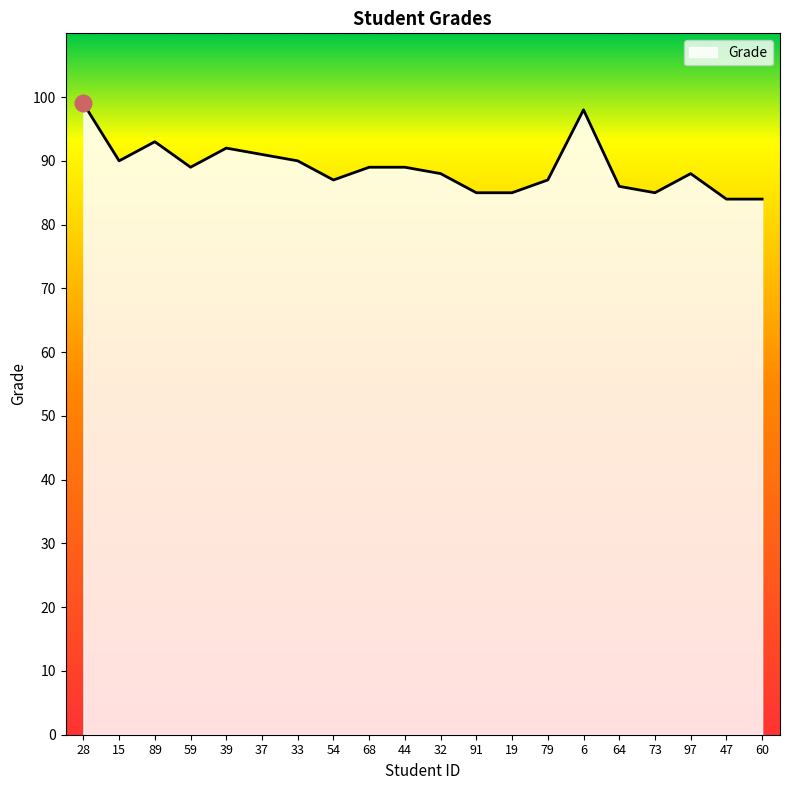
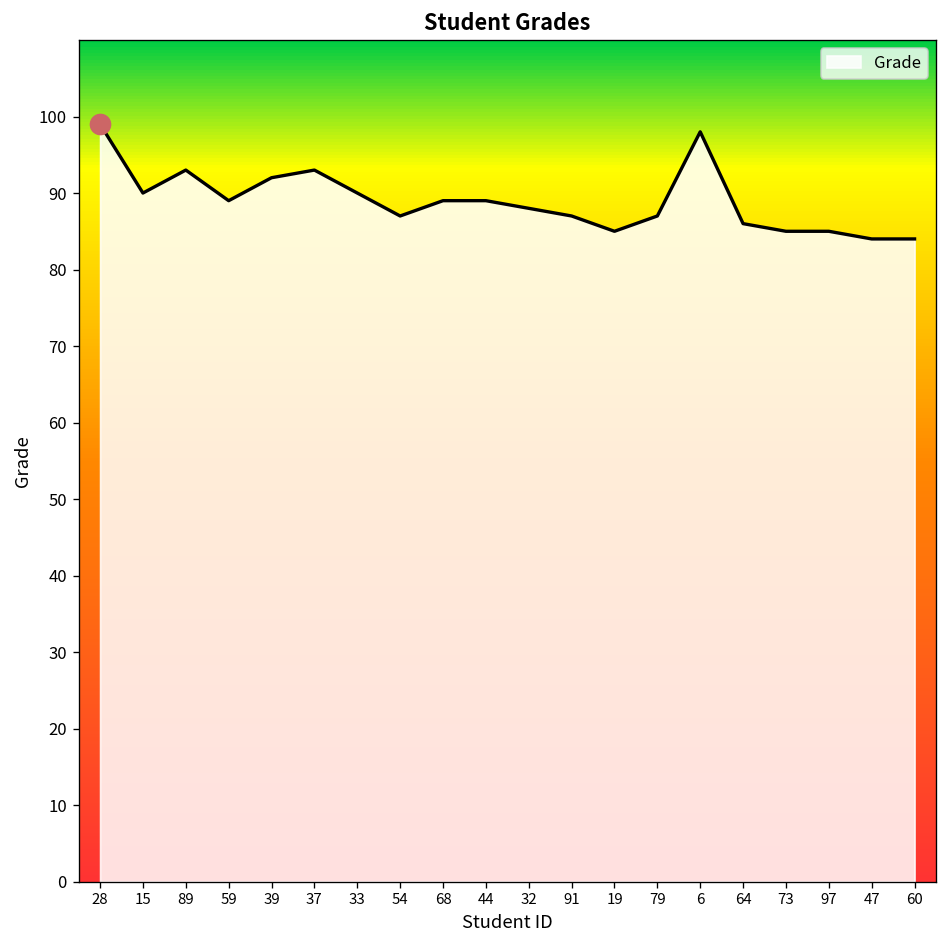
Grade, 37: 91 -> 93
Grade, 91: 85 -> 87
Grade, 97: 88 -> 85
